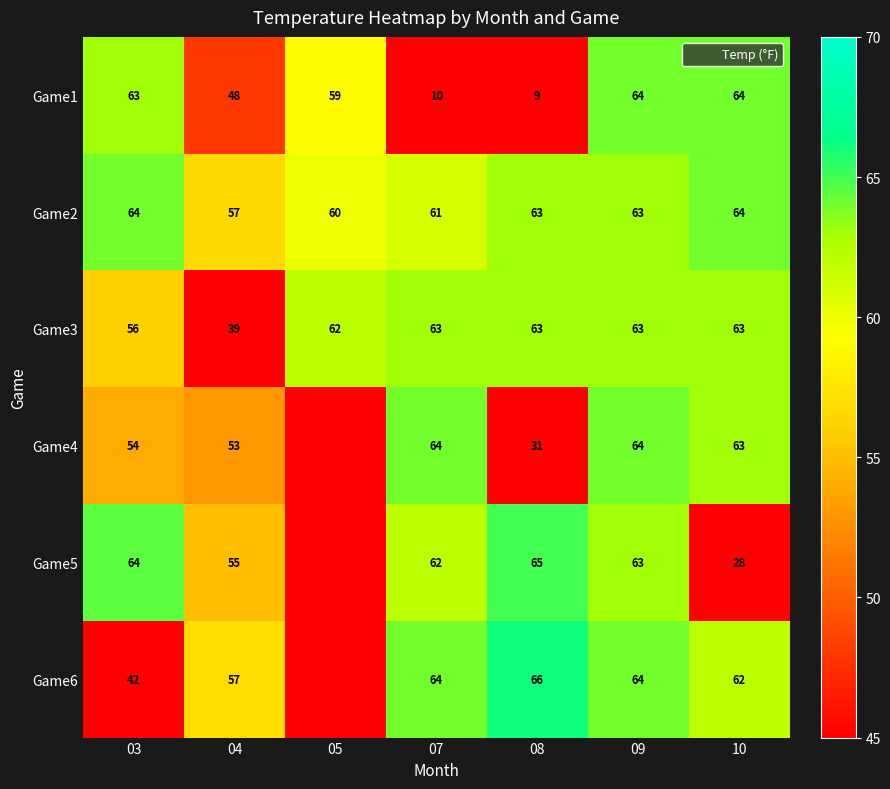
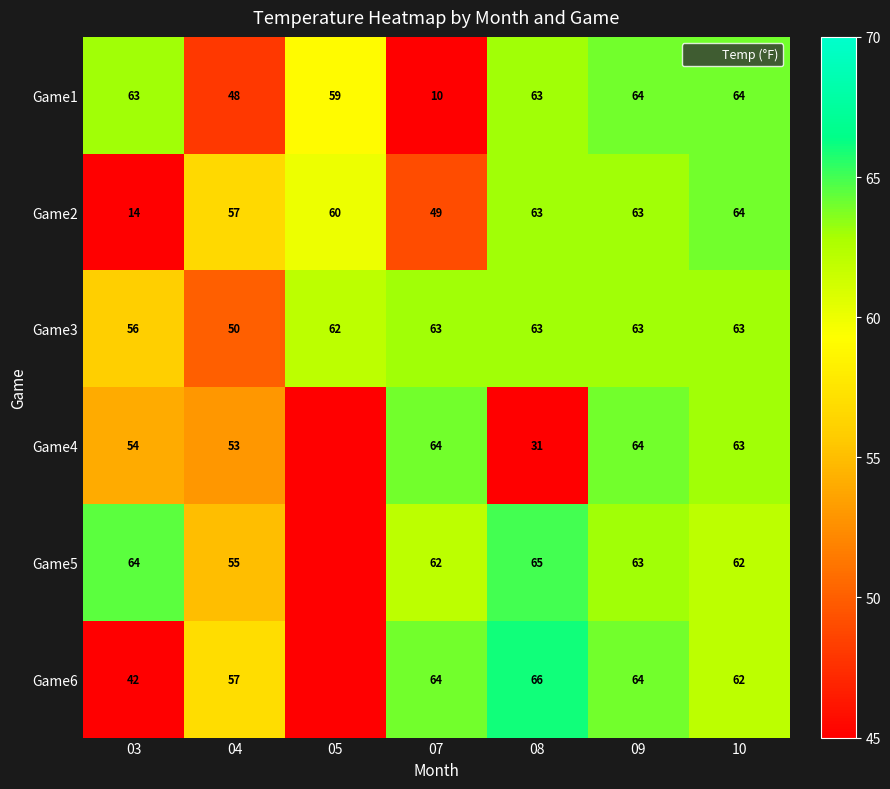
Game1, 08: 9 -> 63
Game2, 03: 64 -> 14
Game2, 07: 61 -> 49
Game3, 04: 39 -> 50
Game5, 10: 28 -> 62
